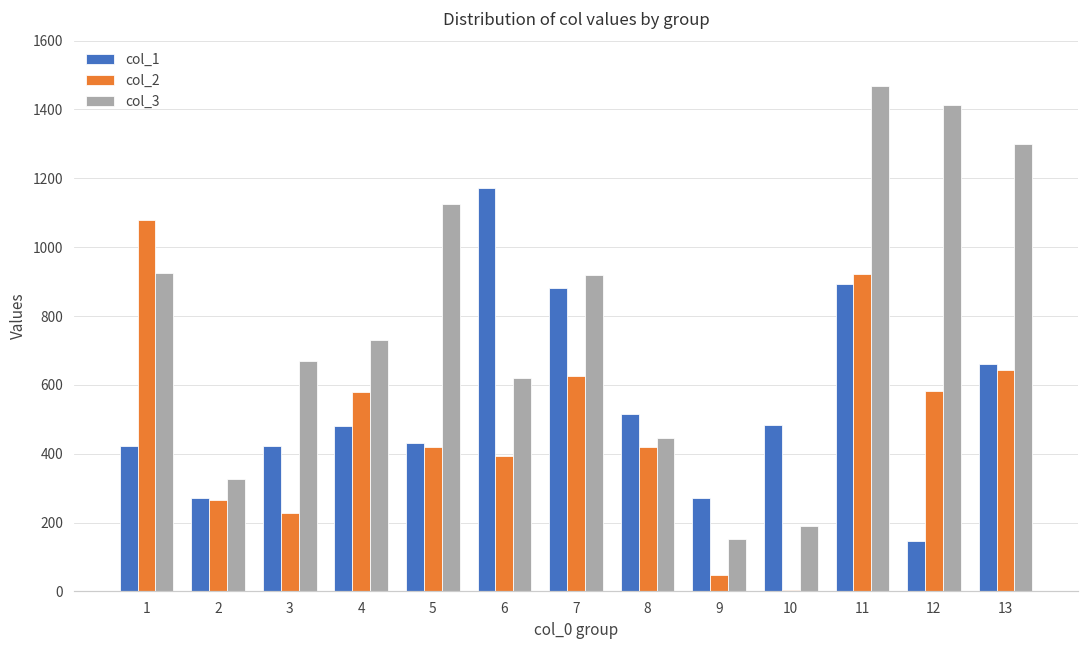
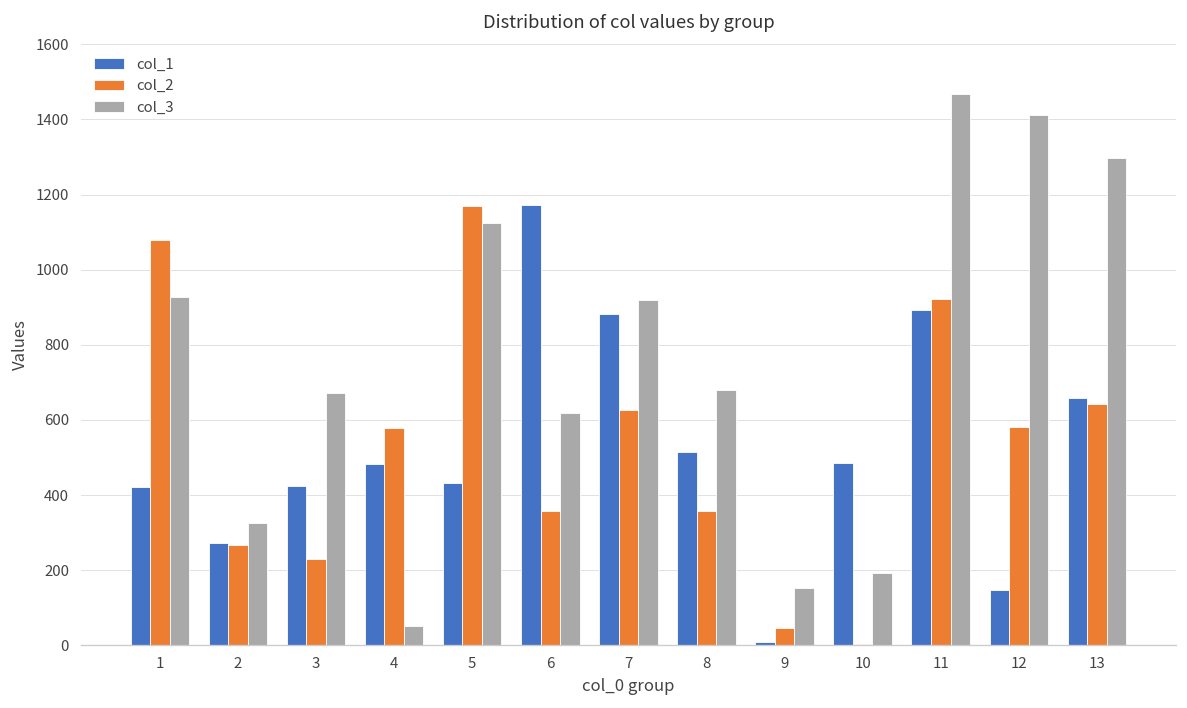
col_3, 4: 730 -> 50
col_2, 5: 420 -> 1170
col_2, 6: 390 -> 360
col_2, 8: 420 -> 360
col_3, 8: 450 -> 680
col_1, 9: 270 -> 10
